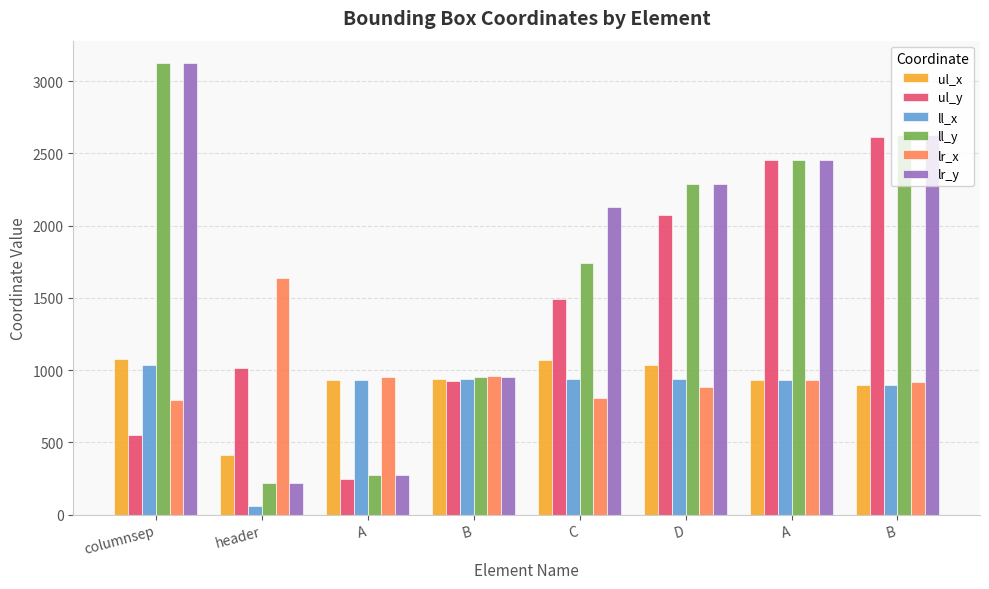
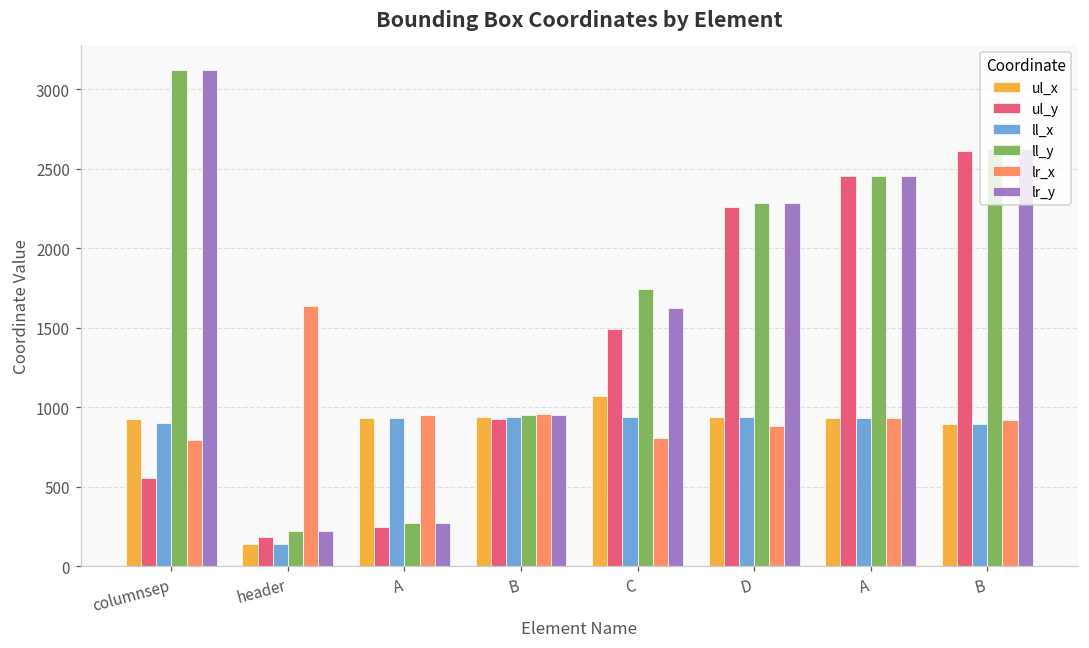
ul_x, columnsep: 1080 -> 920
ll_x, columnsep: 1040 -> 900
ul_x, header: 410 -> 140
ul_y, header: 1020 -> 190
ll_x, header: 60 -> 140
lr_y, C: 2130 -> 1620
ul_x, D: 1030 -> 940
ul_y, D: 2070 -> 2260
